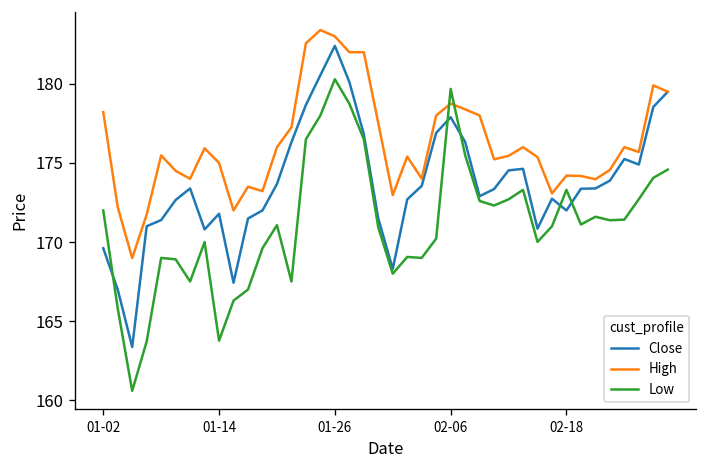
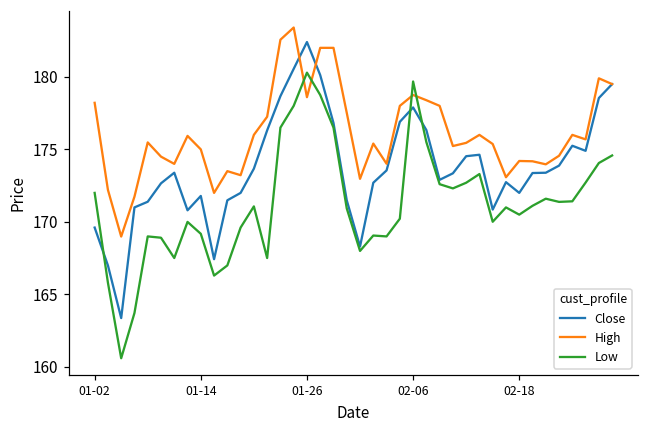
Low, 01-14: 163.8 -> 169.2
High, 01-26: 183.0 -> 178.6
Low, 02-18: 173.3 -> 170.5
